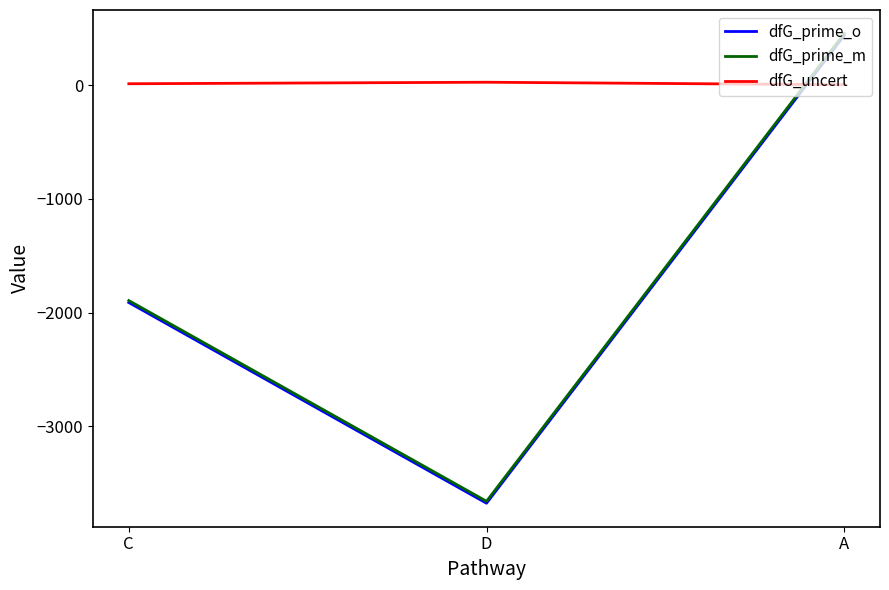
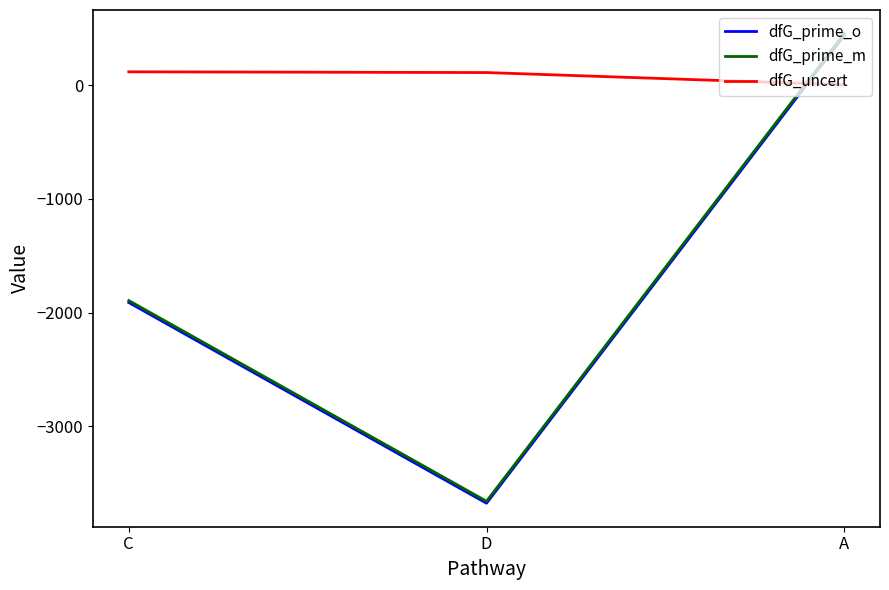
dfG_uncert, C: 10 -> 120
dfG_uncert, D: 30 -> 110
